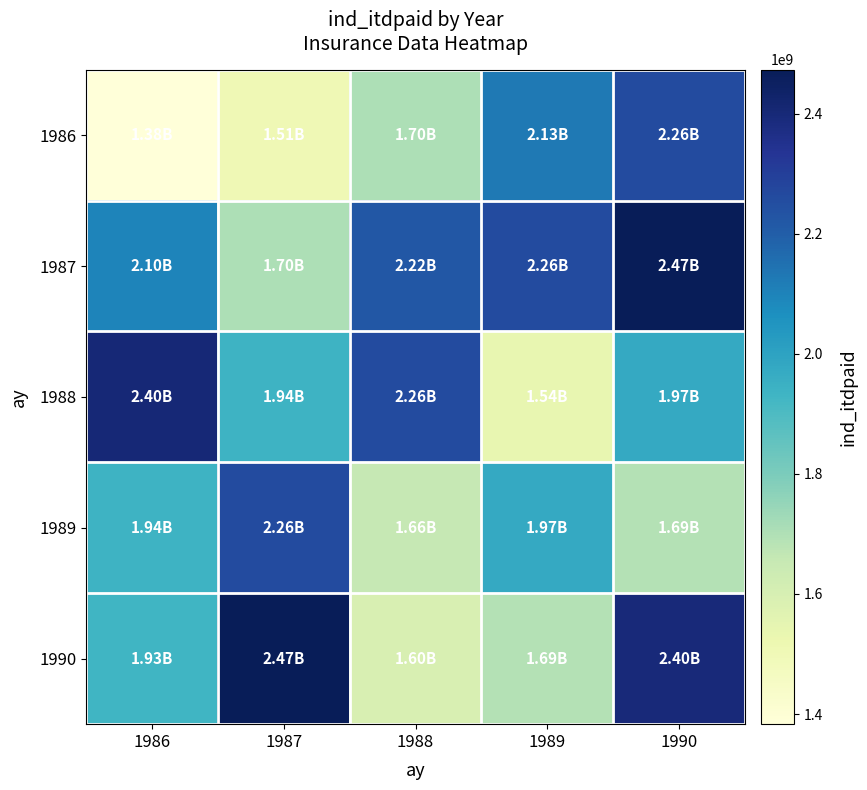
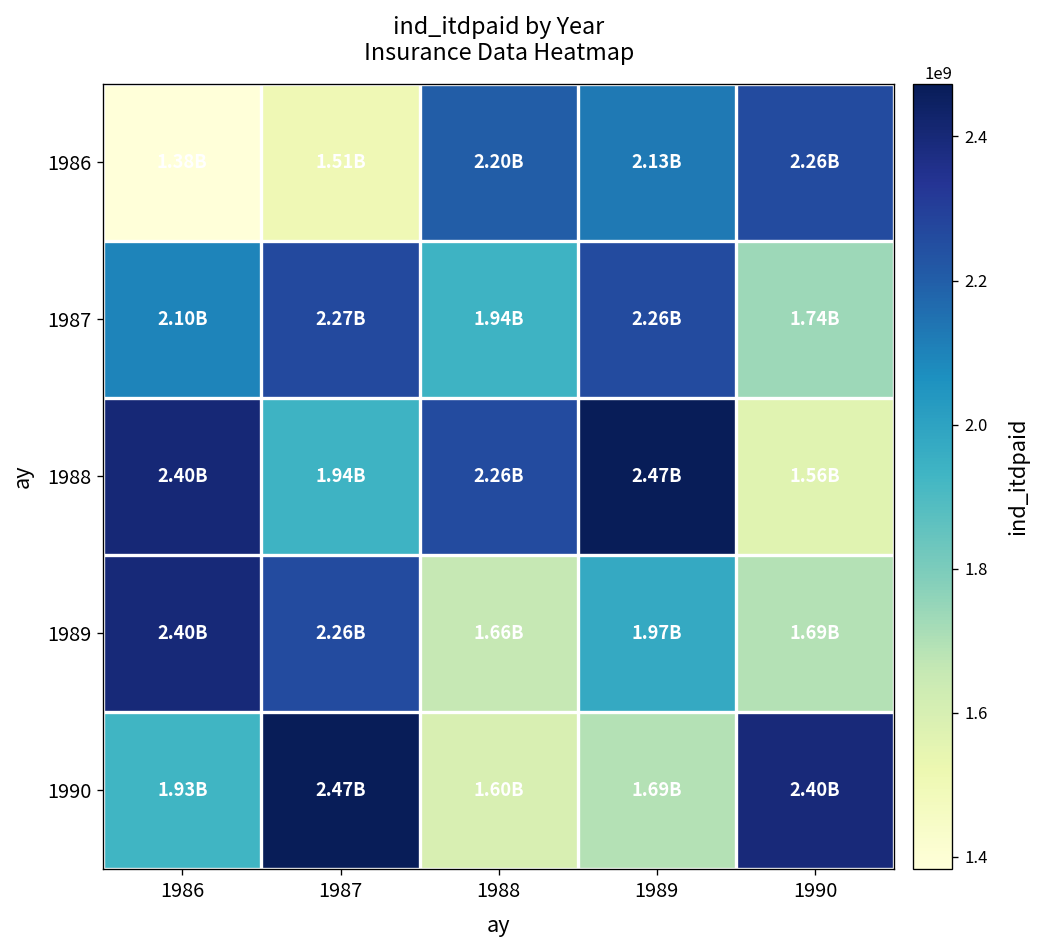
1986, 1988: 1.70B -> 2.20B
1987, 1987: 1.70B -> 2.27B
1987, 1988: 2.22B -> 1.94B
1987, 1990: 2.47B -> 1.74B
1988, 1989: 1.54B -> 2.47B
1988, 1990: 1.97B -> 1.56B
1989, 1986: 1.94B -> 2.40B
